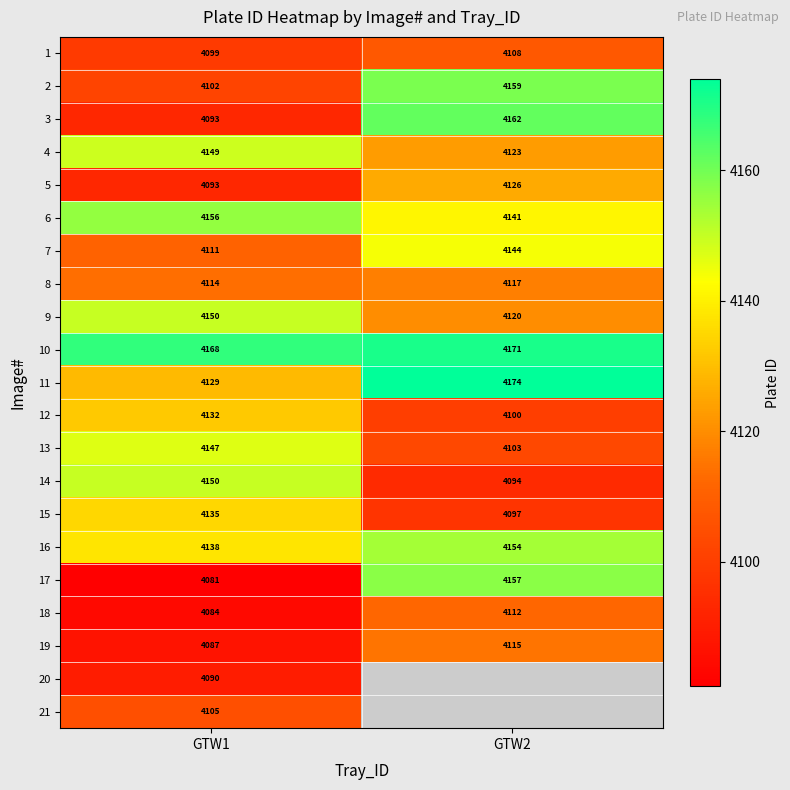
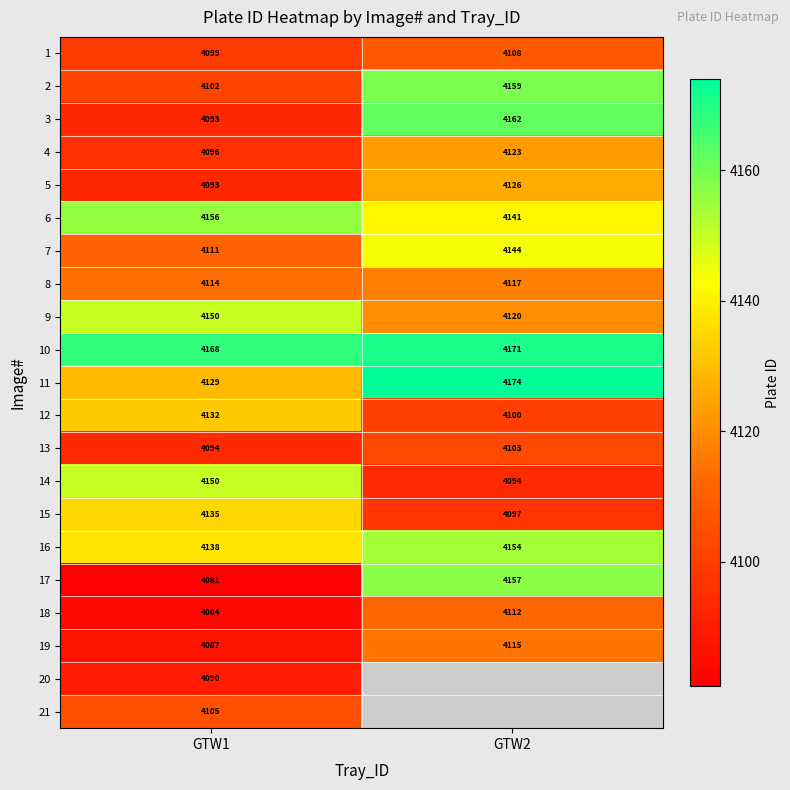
4, GTW1: 4149 -> 4096
13, GTW1: 4147 -> 4094
